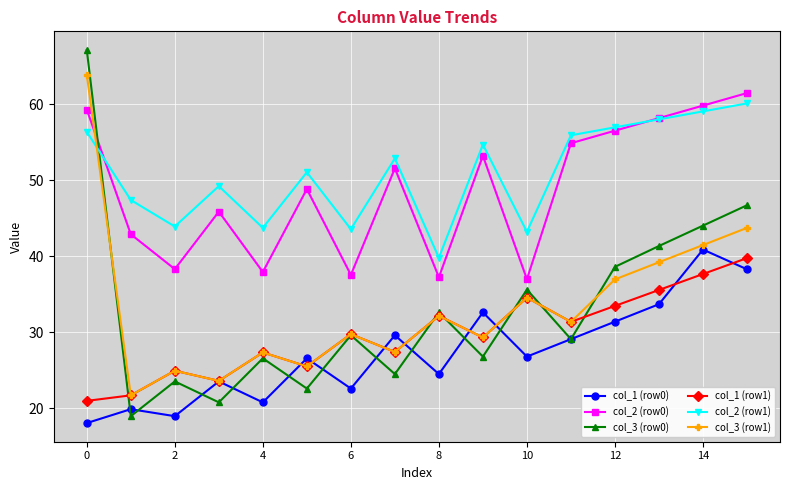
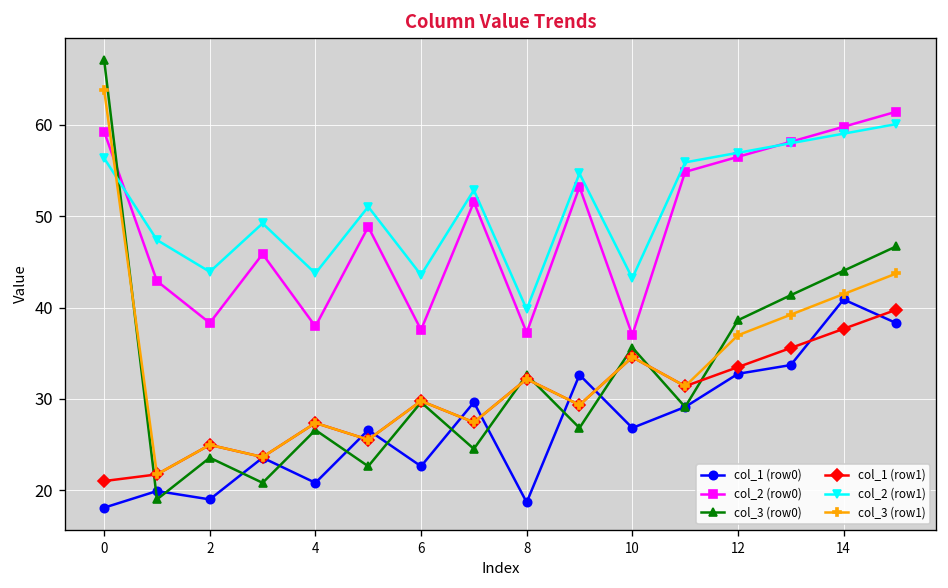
col_1 (row0), 8: 25 -> 19
col_1 (row0), 12: 31 -> 33
